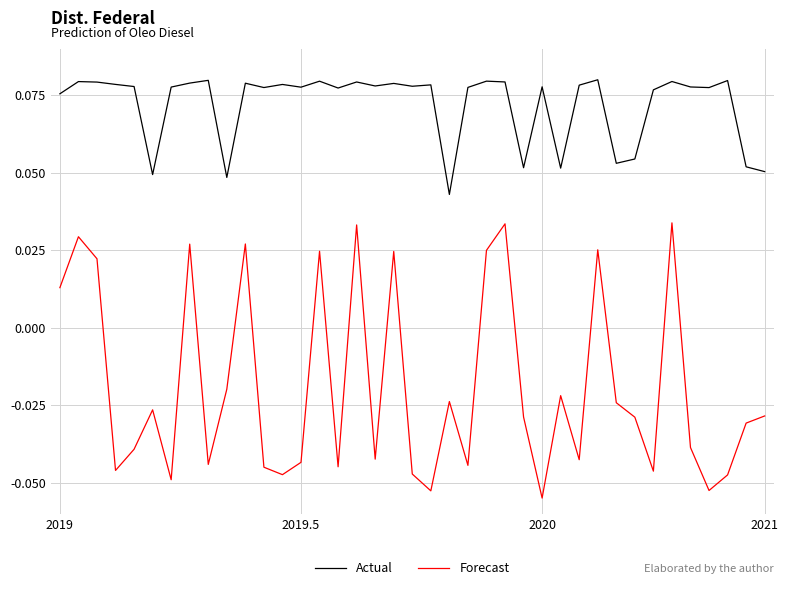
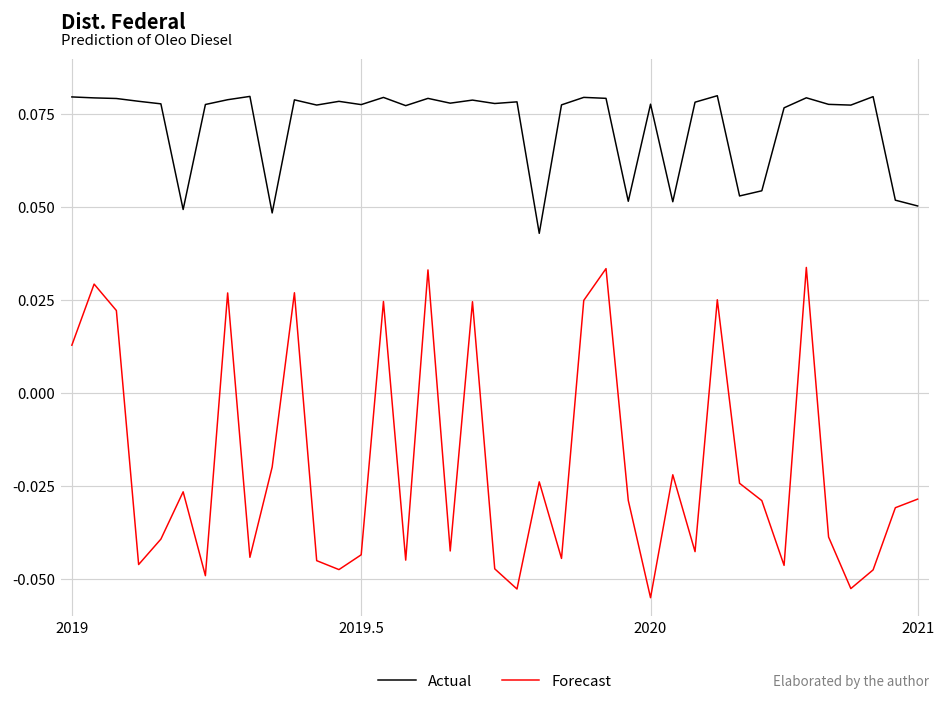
Actual, 2019: 0.075 -> 0.080
